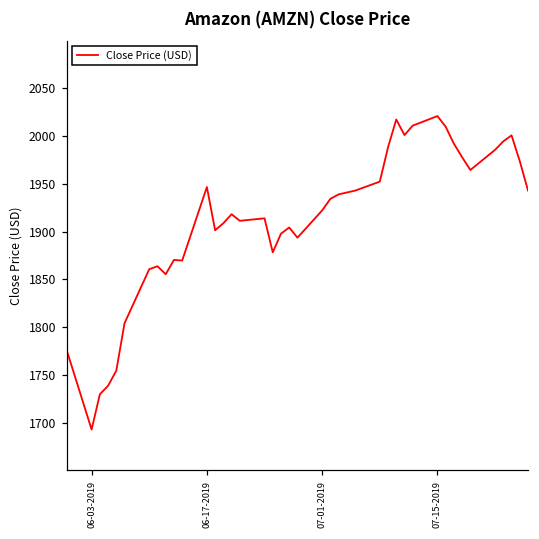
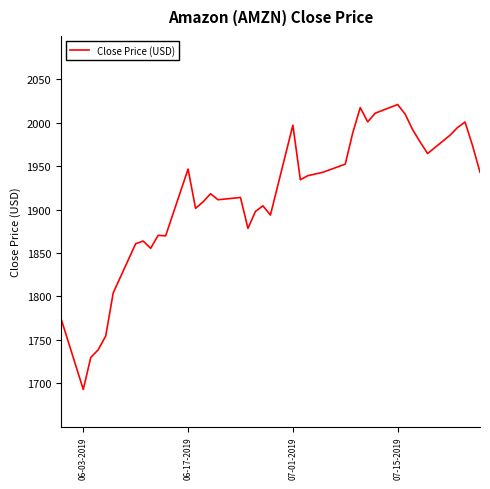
07-01-2019: 1920 -> 2000
